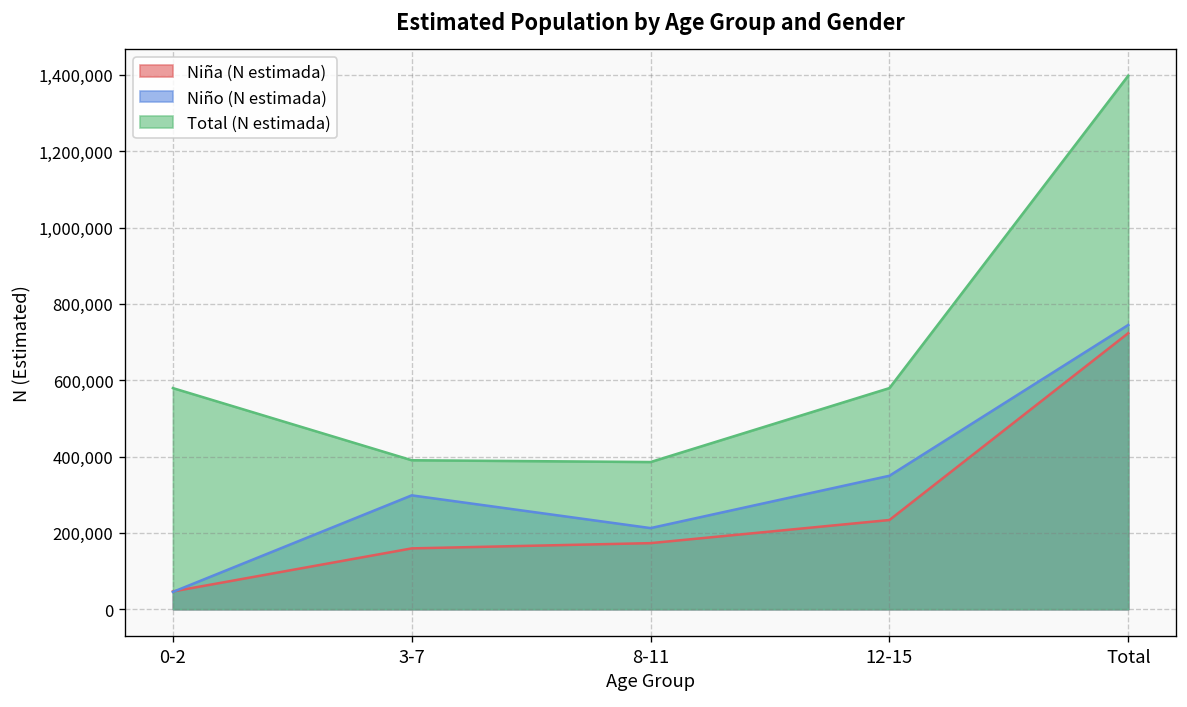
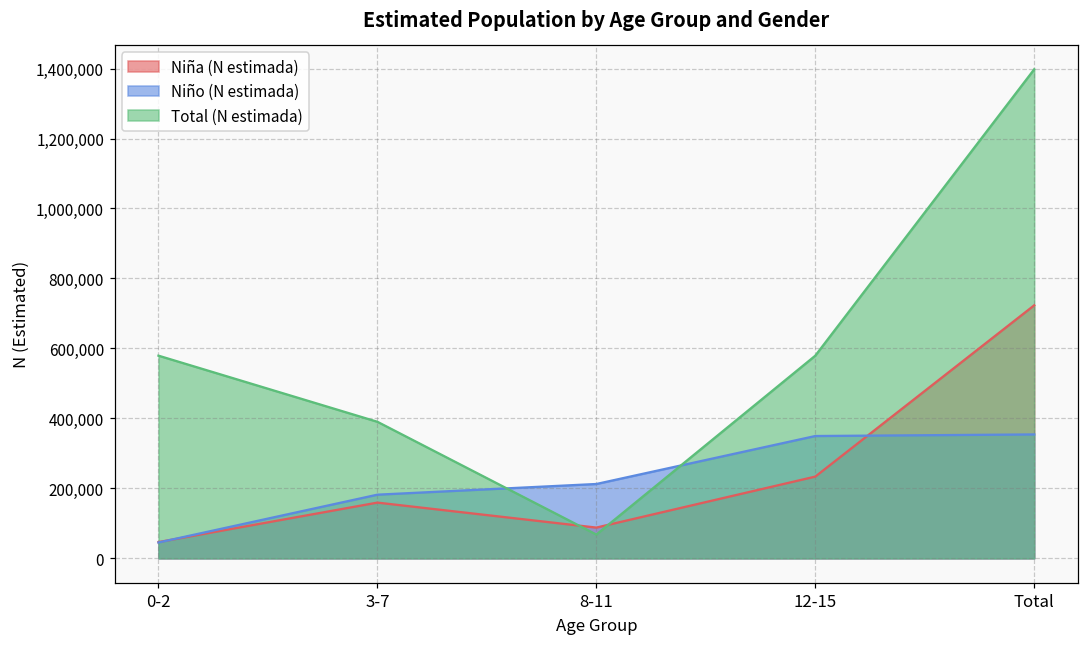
Niño (N estimada), 3-7: 300,000 -> 180,000
Niña (N estimada), 8-11: 170,000 -> 90,000
Total (N estimada), 8-11: 390,000 -> 70,000
Niño (N estimada), Total: 740,000 -> 350,000
